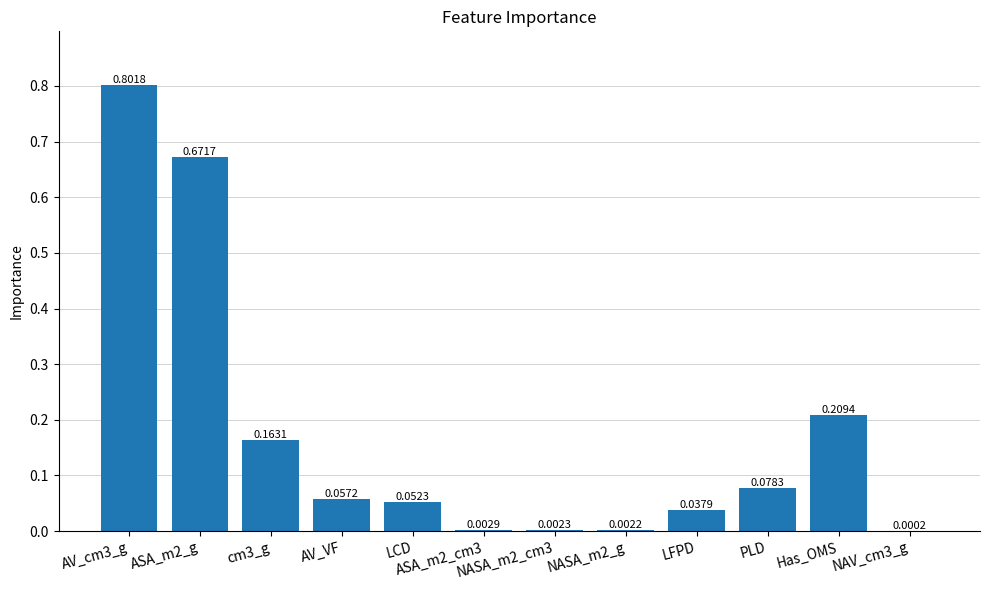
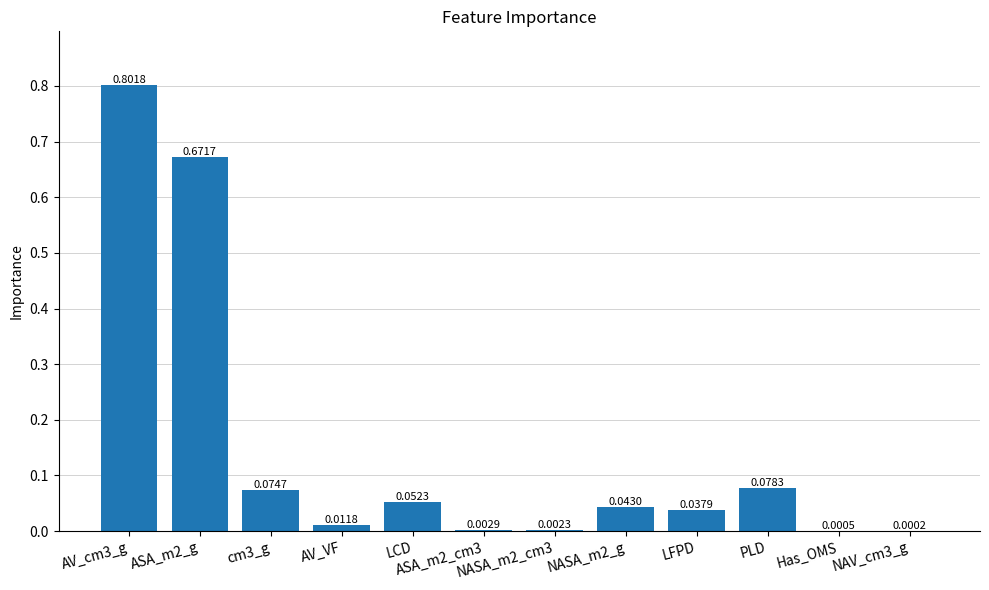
cm3_g: 0.1631 -> 0.0747
AV_VF: 0.0572 -> 0.0118
NASA_m2_g: 0.0022 -> 0.0430
Has_OMS: 0.2094 -> 0.0005
